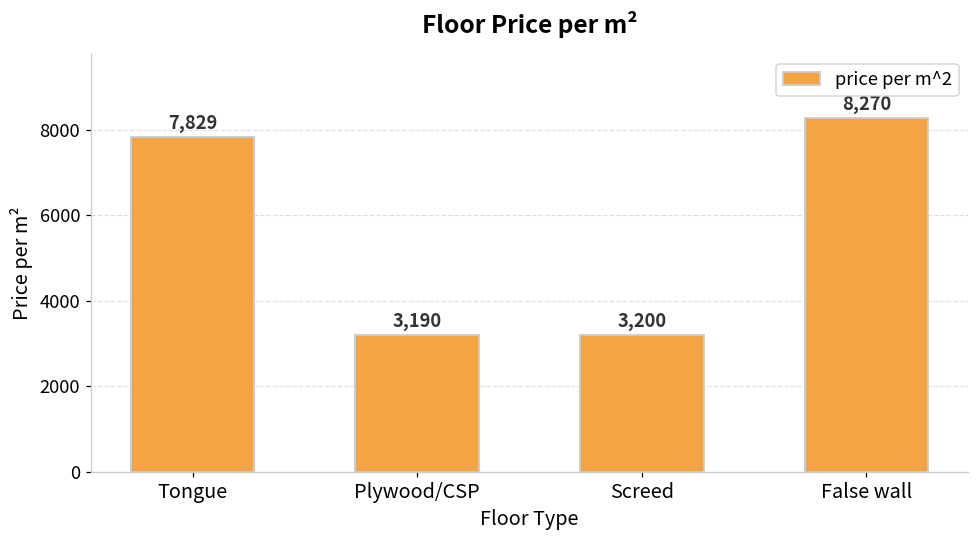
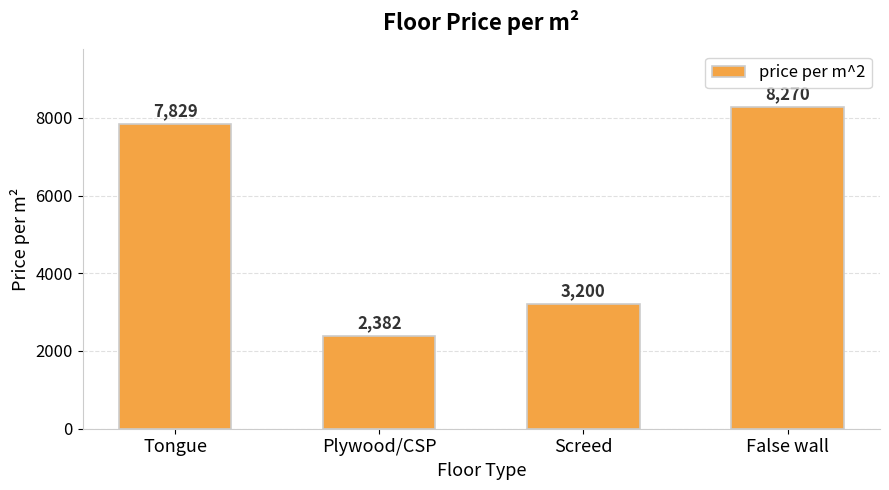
Plywood/CSP: 3,190 -> 2,382
